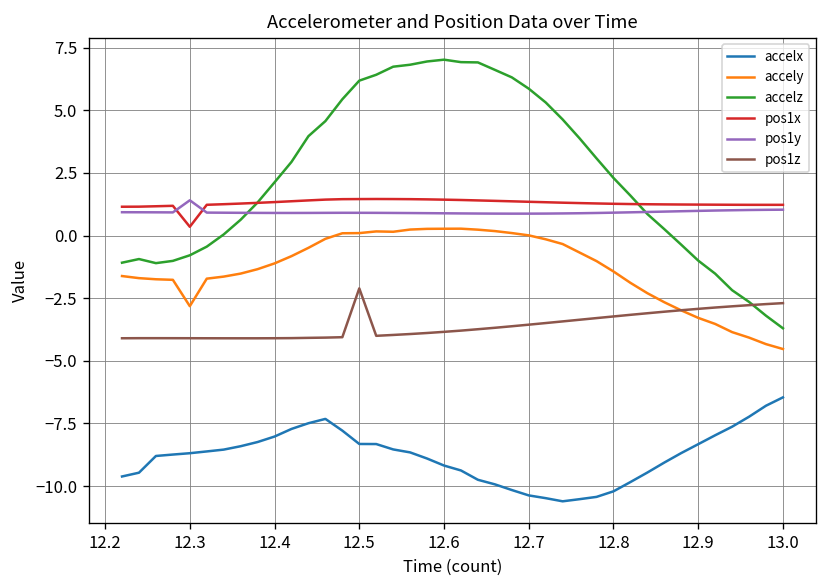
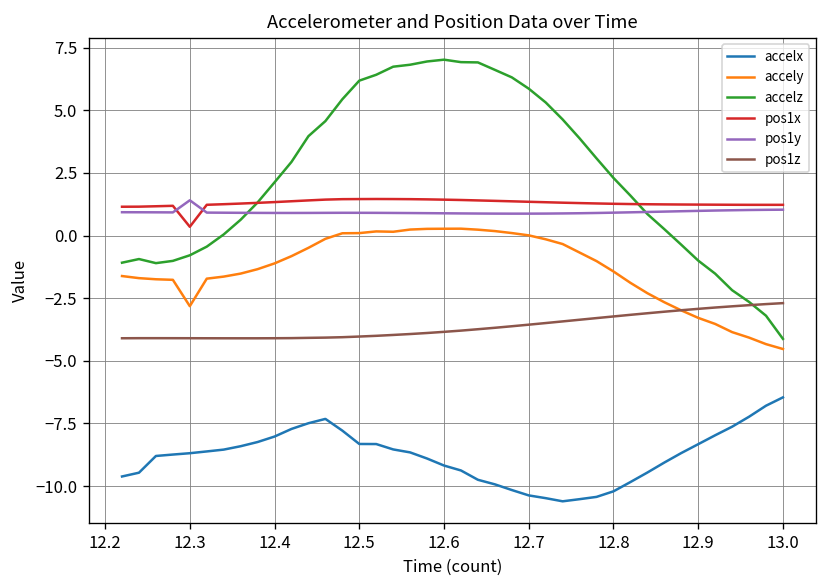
pos1z, 12.5: -2.1 -> -4.0
accelz, 13.0: -3.7 -> -4.1
